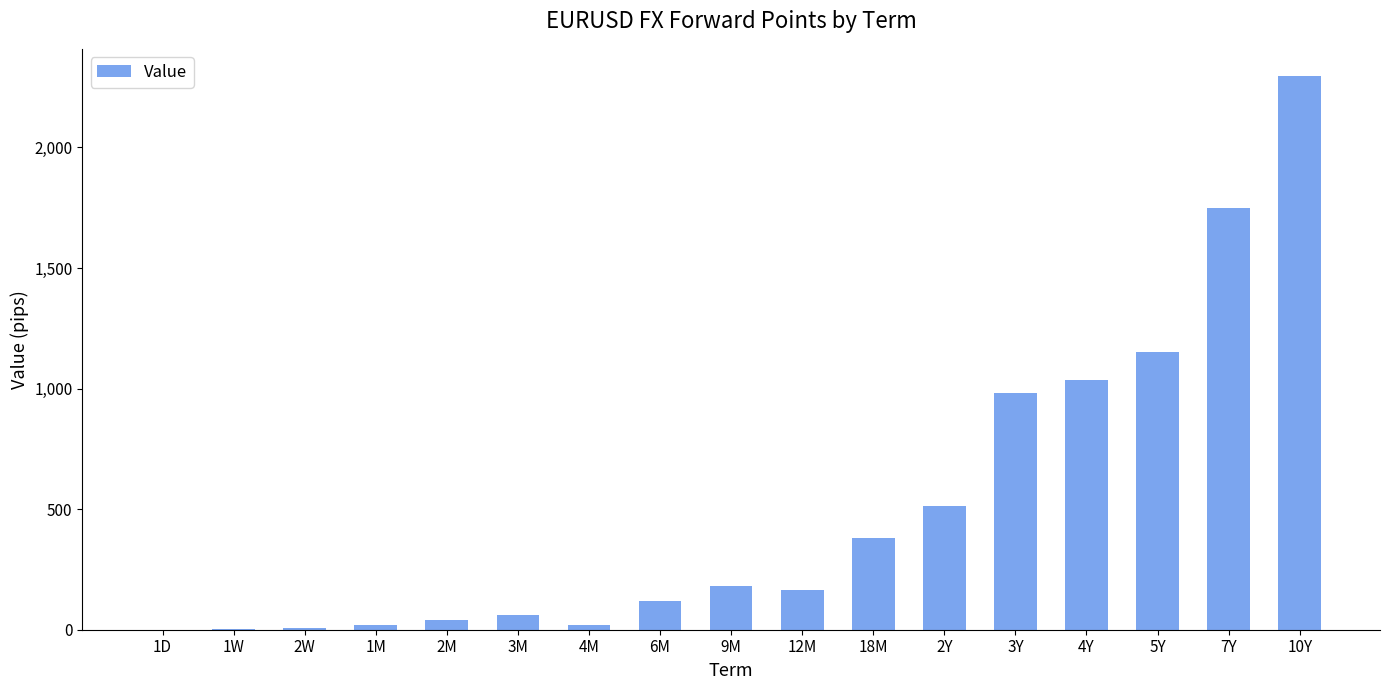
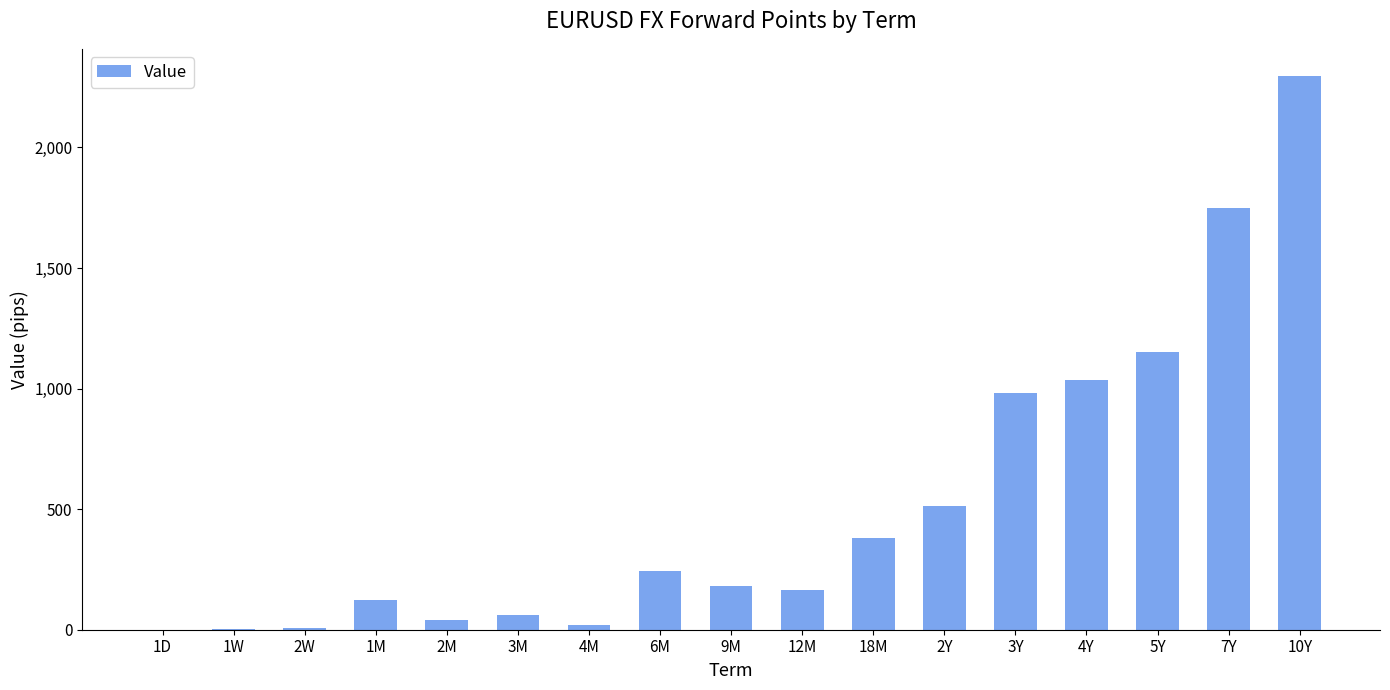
1M: 20 -> 120
6M: 120 -> 240
